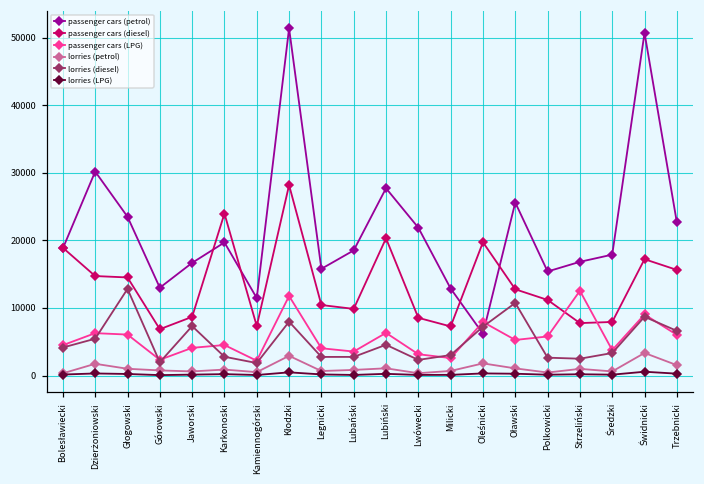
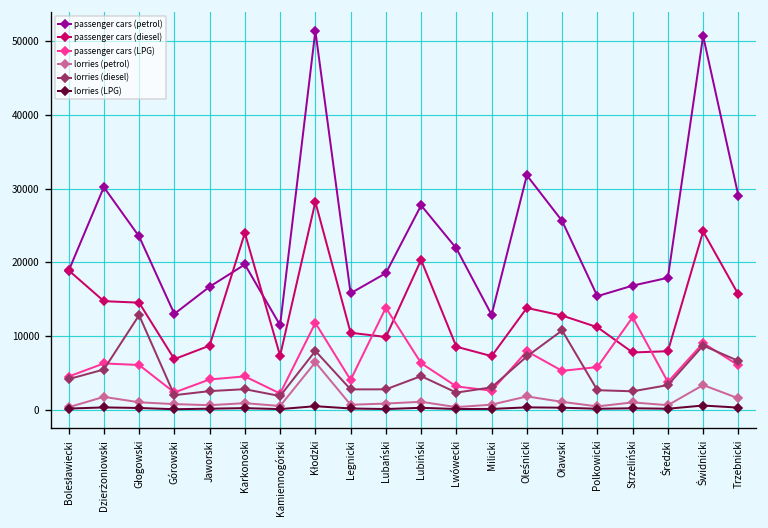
lorries (diesel), Jaworski: 7000 -> 3000
lorries (petrol), Kłodzki: 3000 -> 6000
passenger cars (LPG), Lubański: 4000 -> 14000
passenger cars (petrol), Oleśnicki: 6000 -> 32000
passenger cars (diesel), Oleśnicki: 20000 -> 14000
passenger cars (diesel), Świdnicki: 17000 -> 24000
passenger cars (petrol), Trzebnicki: 23000 -> 29000
